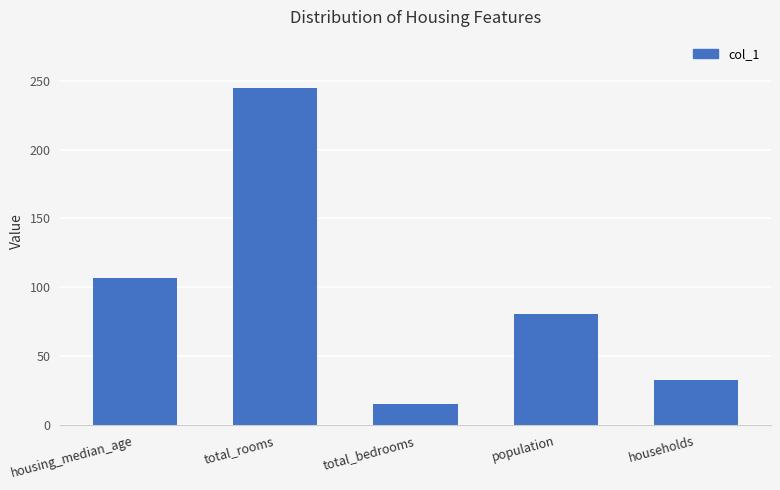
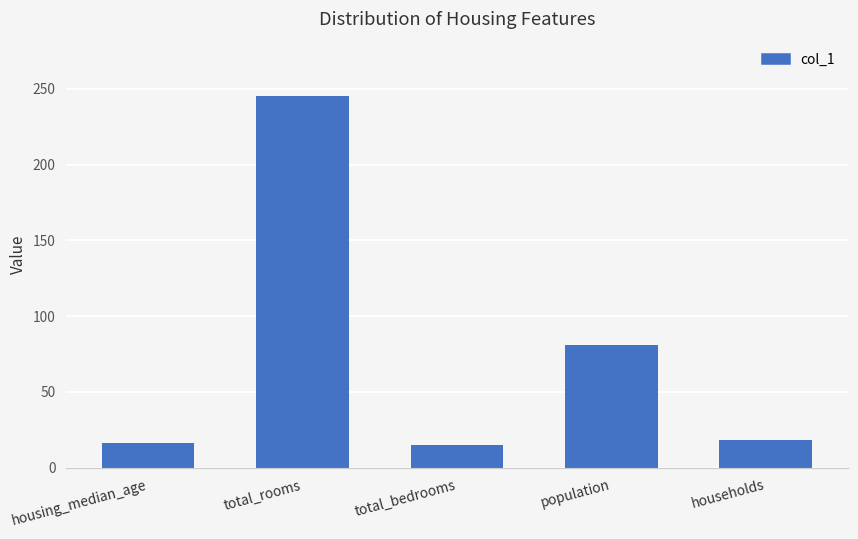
housing_median_age: 107 -> 16
households: 33 -> 18
